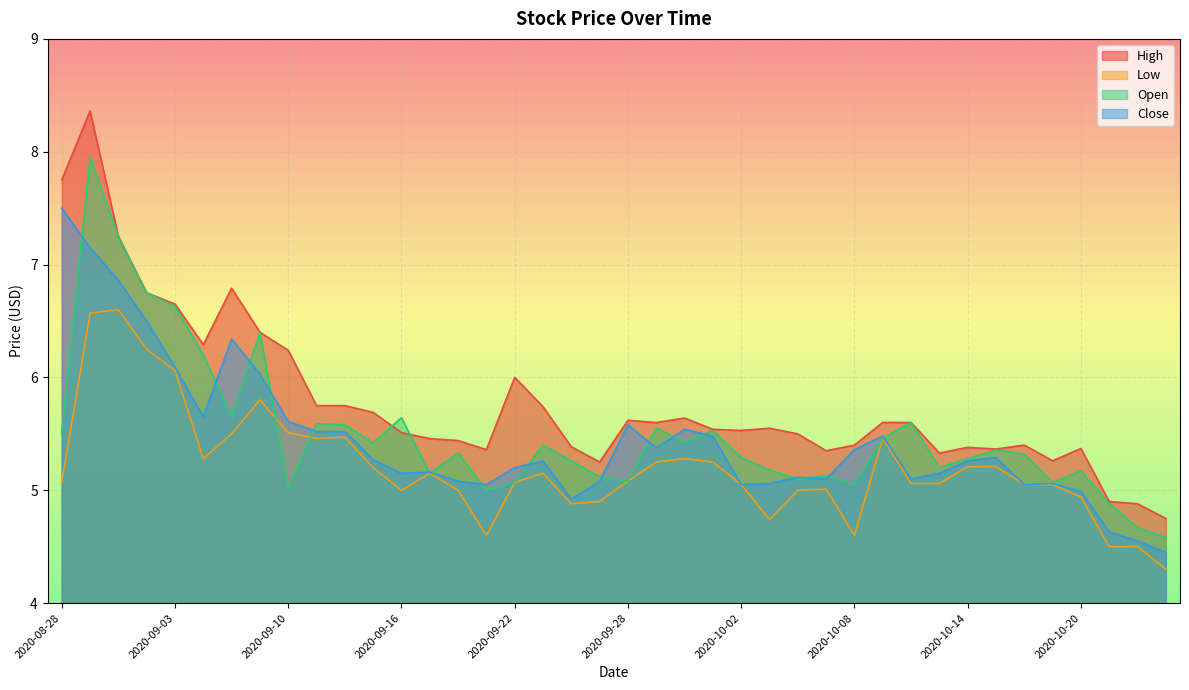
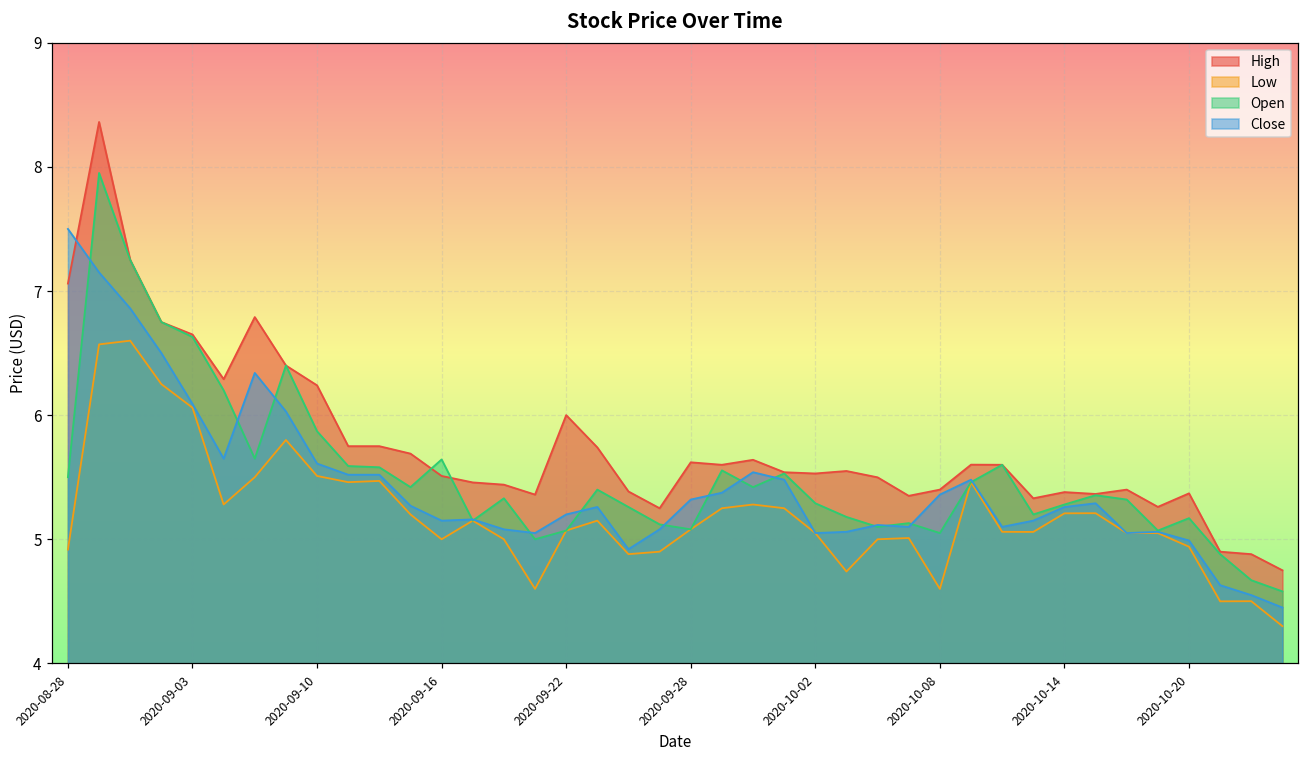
High, 2020-08-28: 7.75 -> 7.06
Low, 2020-08-28: 5.07 -> 4.92
Open, 2020-09-10: 5.02 -> 5.87
Close, 2020-09-28: 5.58 -> 5.32
